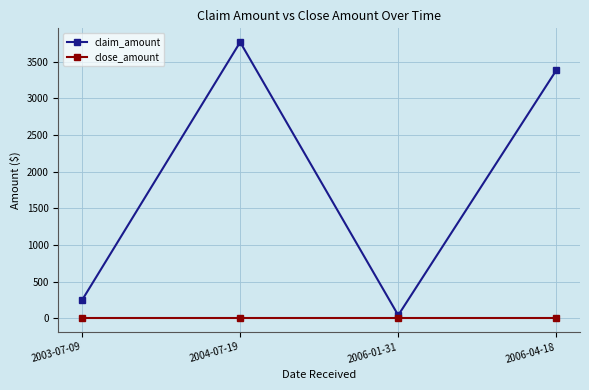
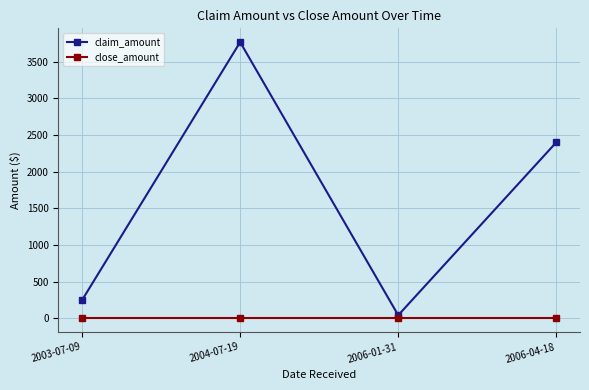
claim_amount, 2006-04-18: 3400 -> 2400
